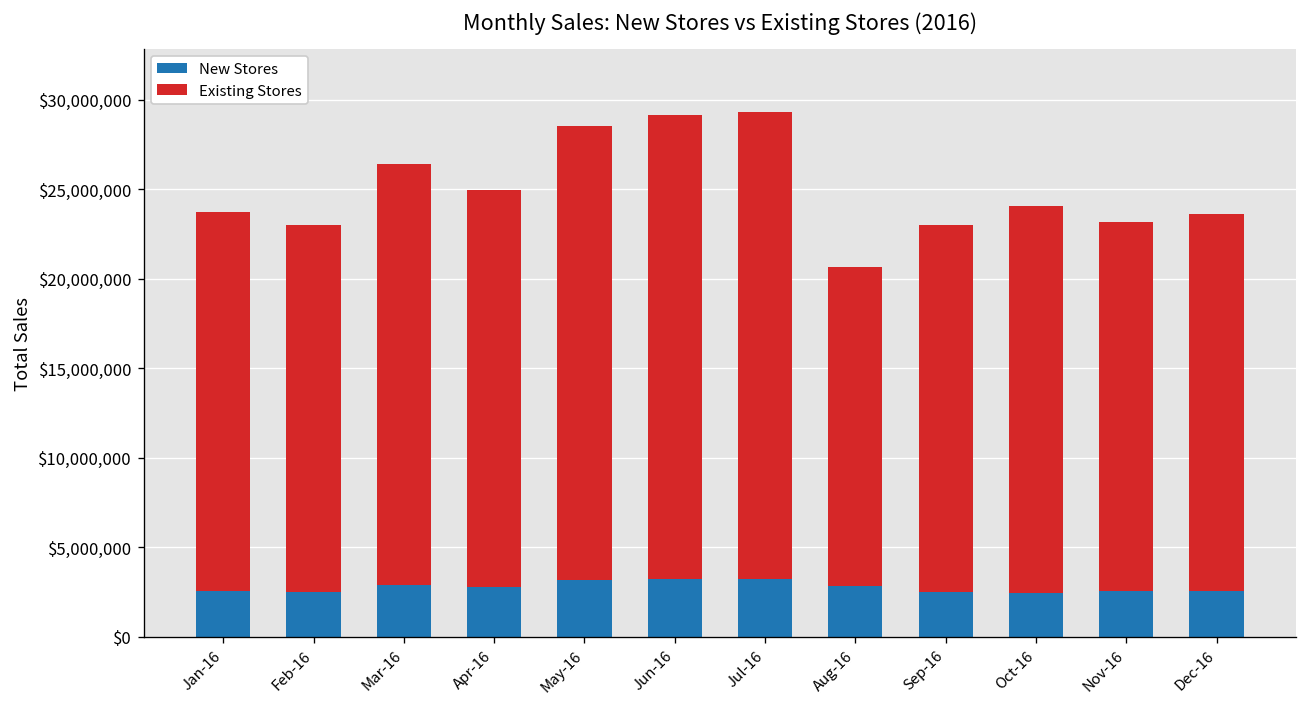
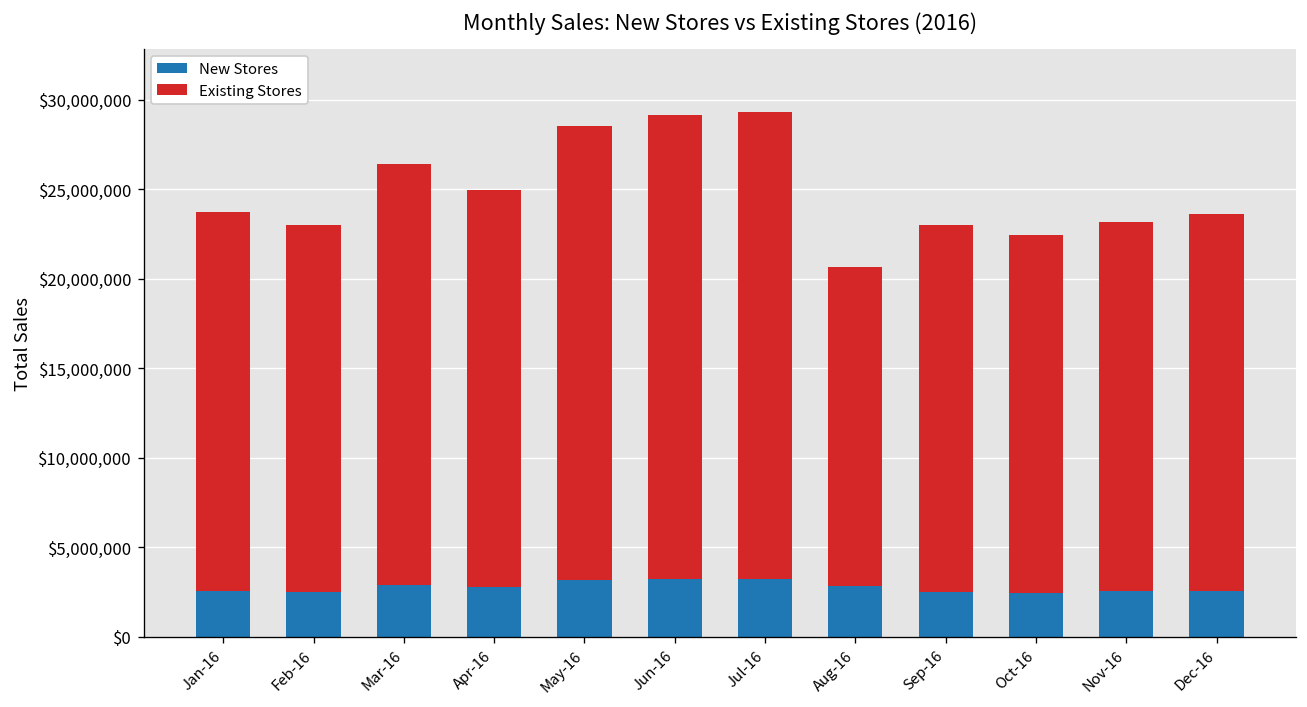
Existing Stores, Oct-16: $21,600,000 -> $20,000,000
